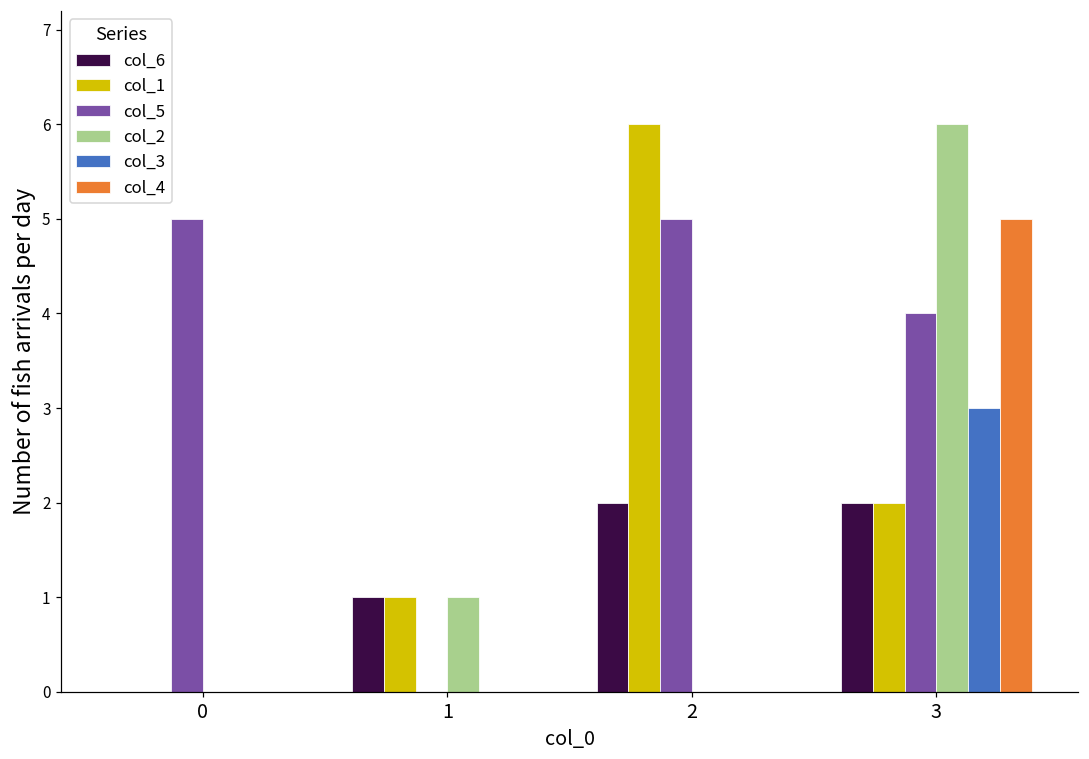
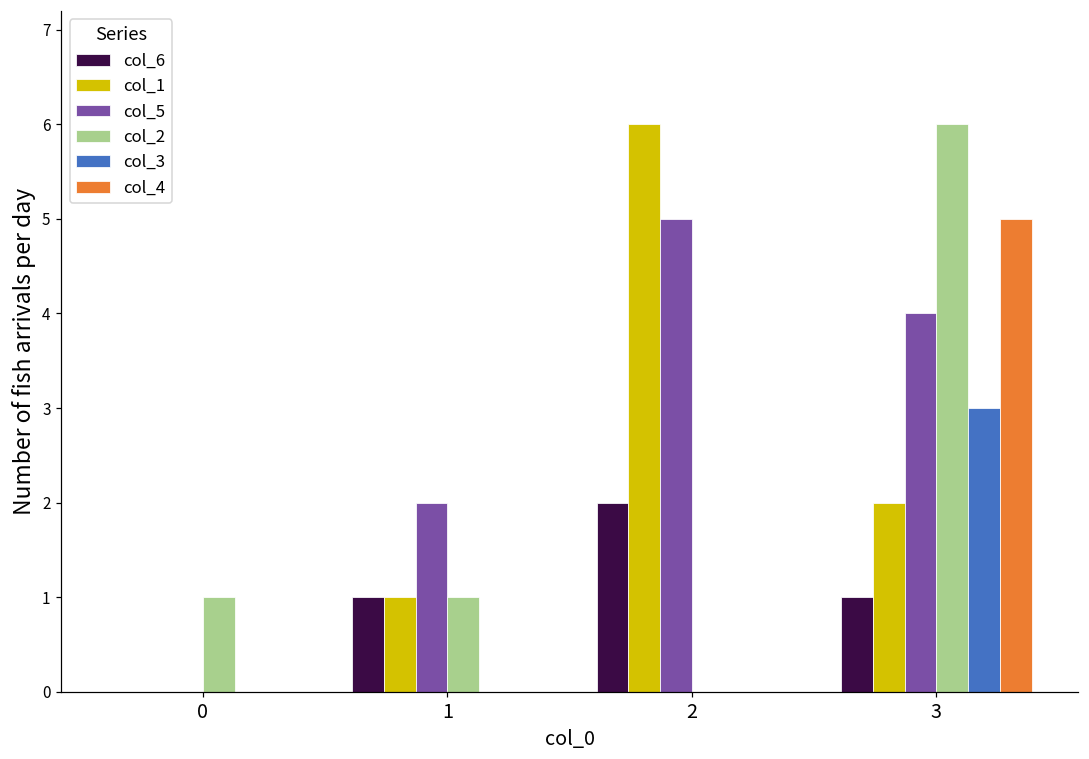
col_5, 0: 5 -> 0
col_2, 0: 0 -> 1
col_5, 1: 0 -> 2
col_6, 3: 2 -> 1
